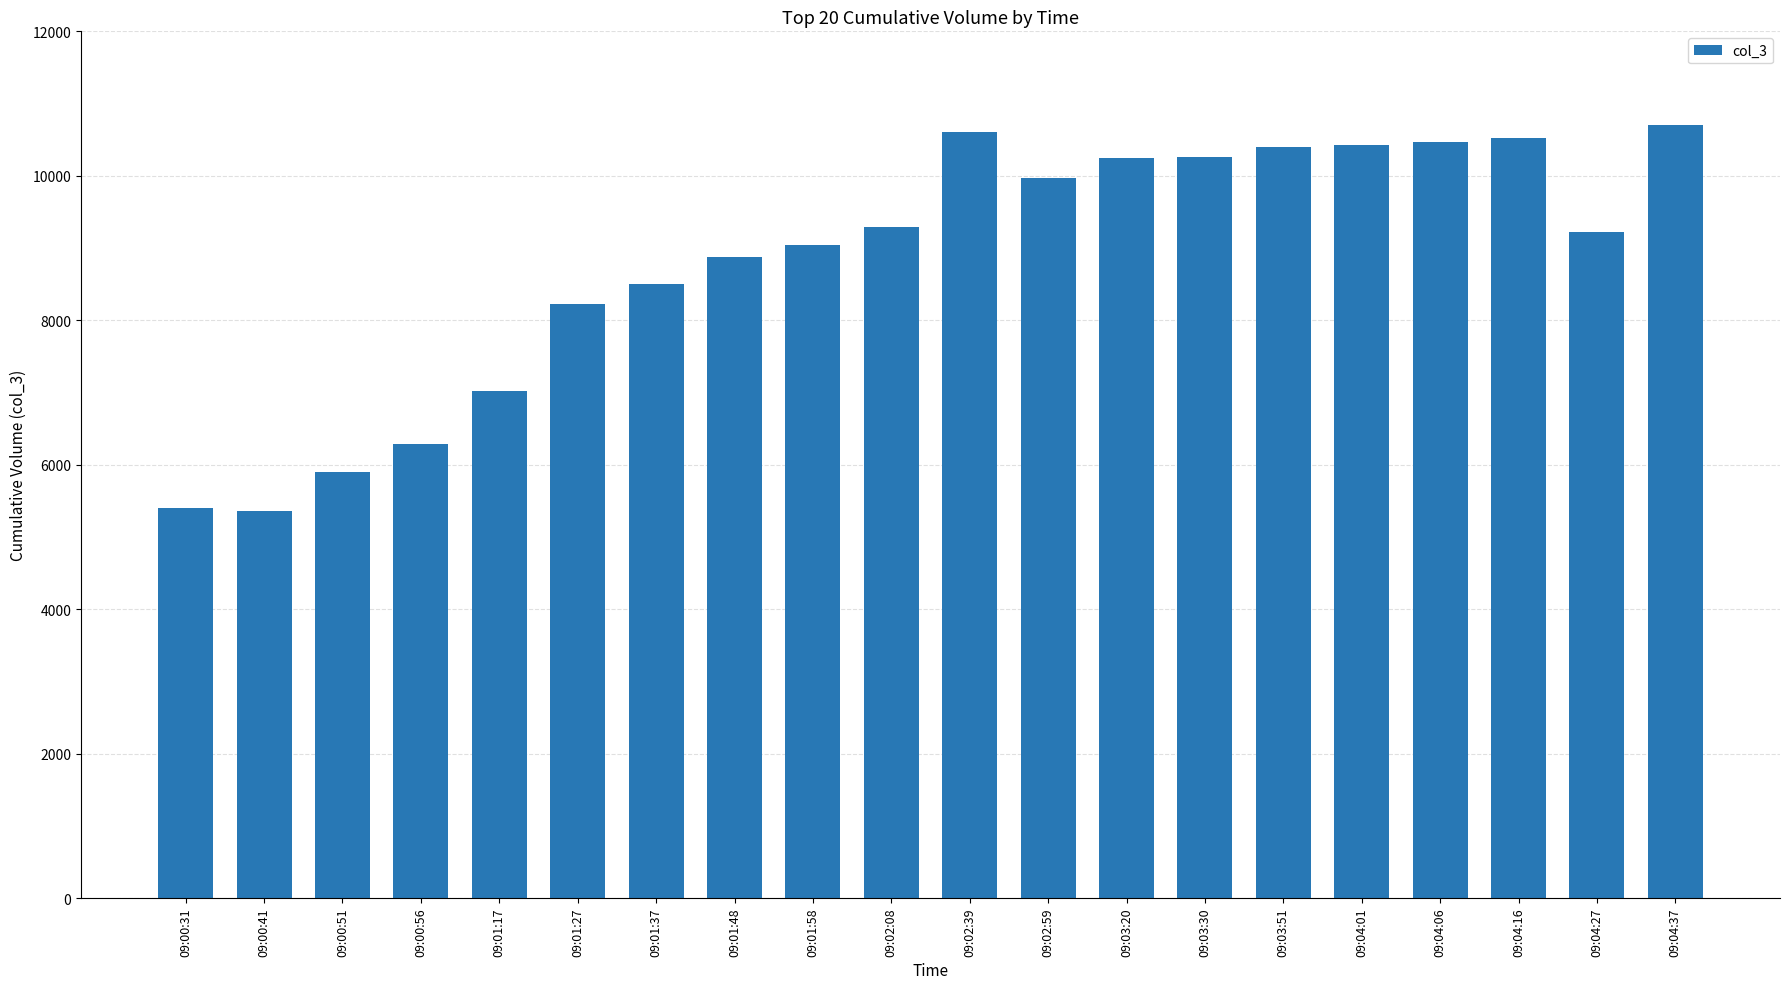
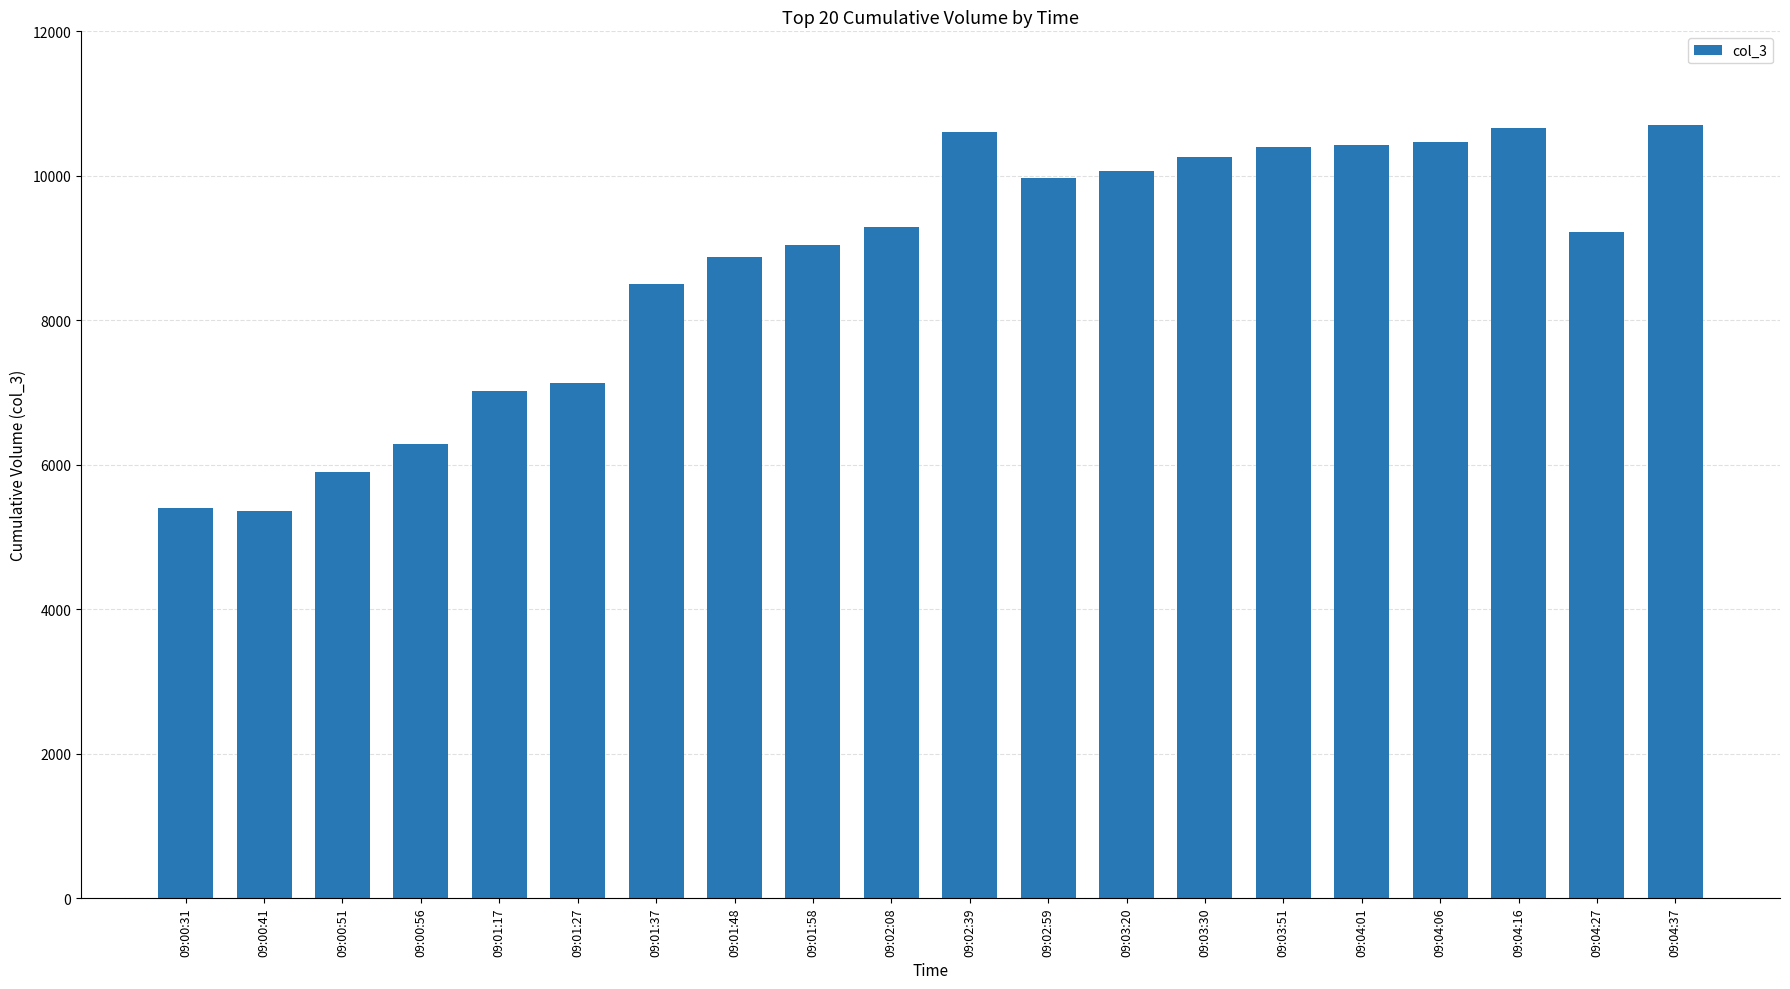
09:01:27: 8200 -> 7100
09:03:20: 10200 -> 10100
09:04:16: 10500 -> 10700
